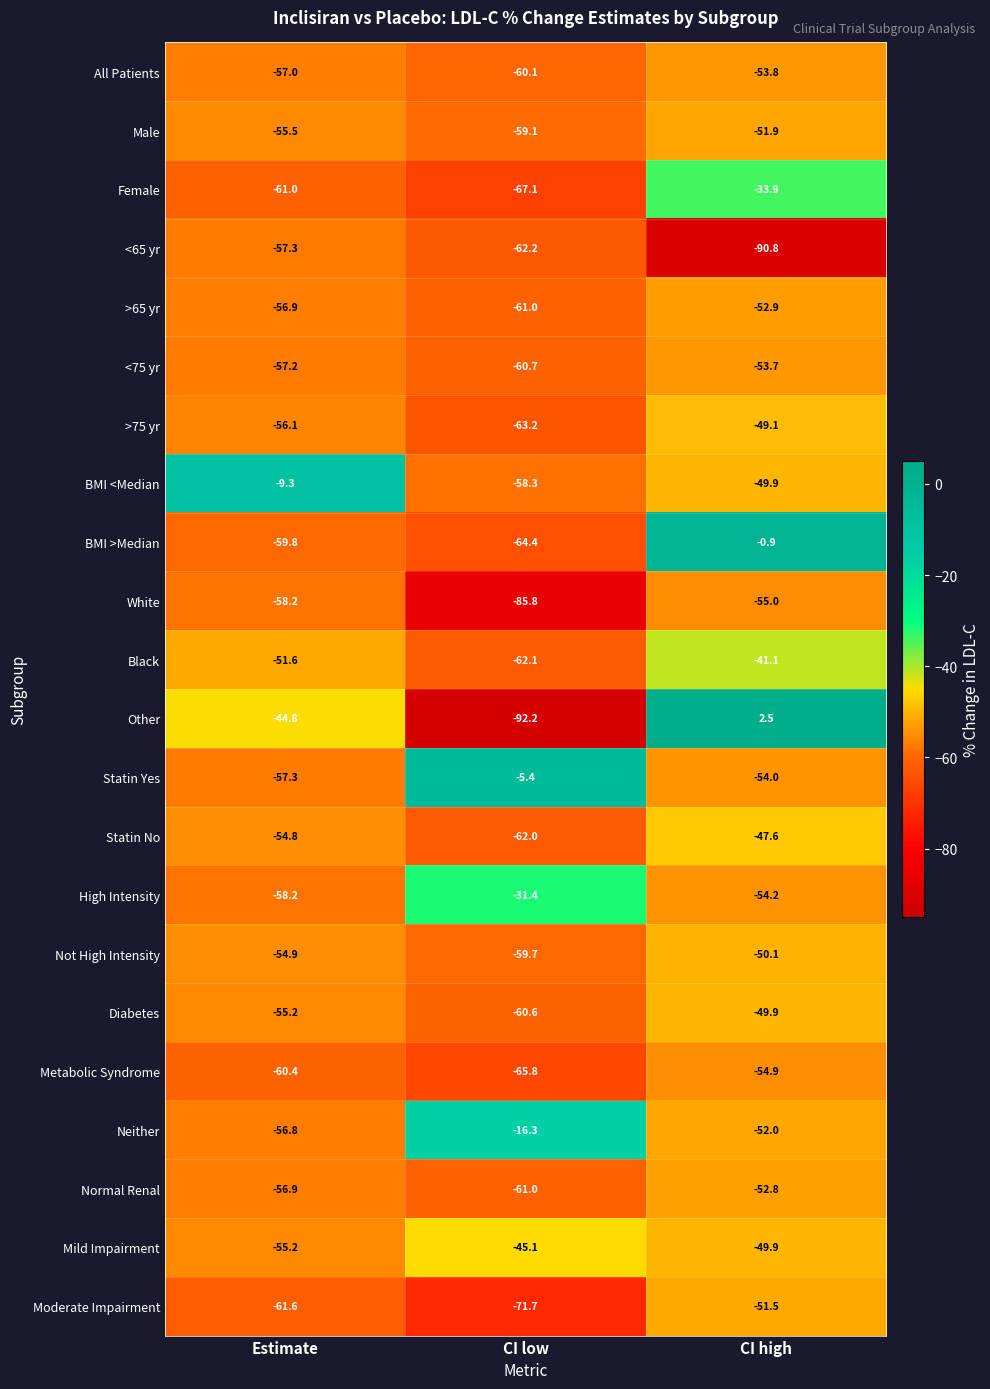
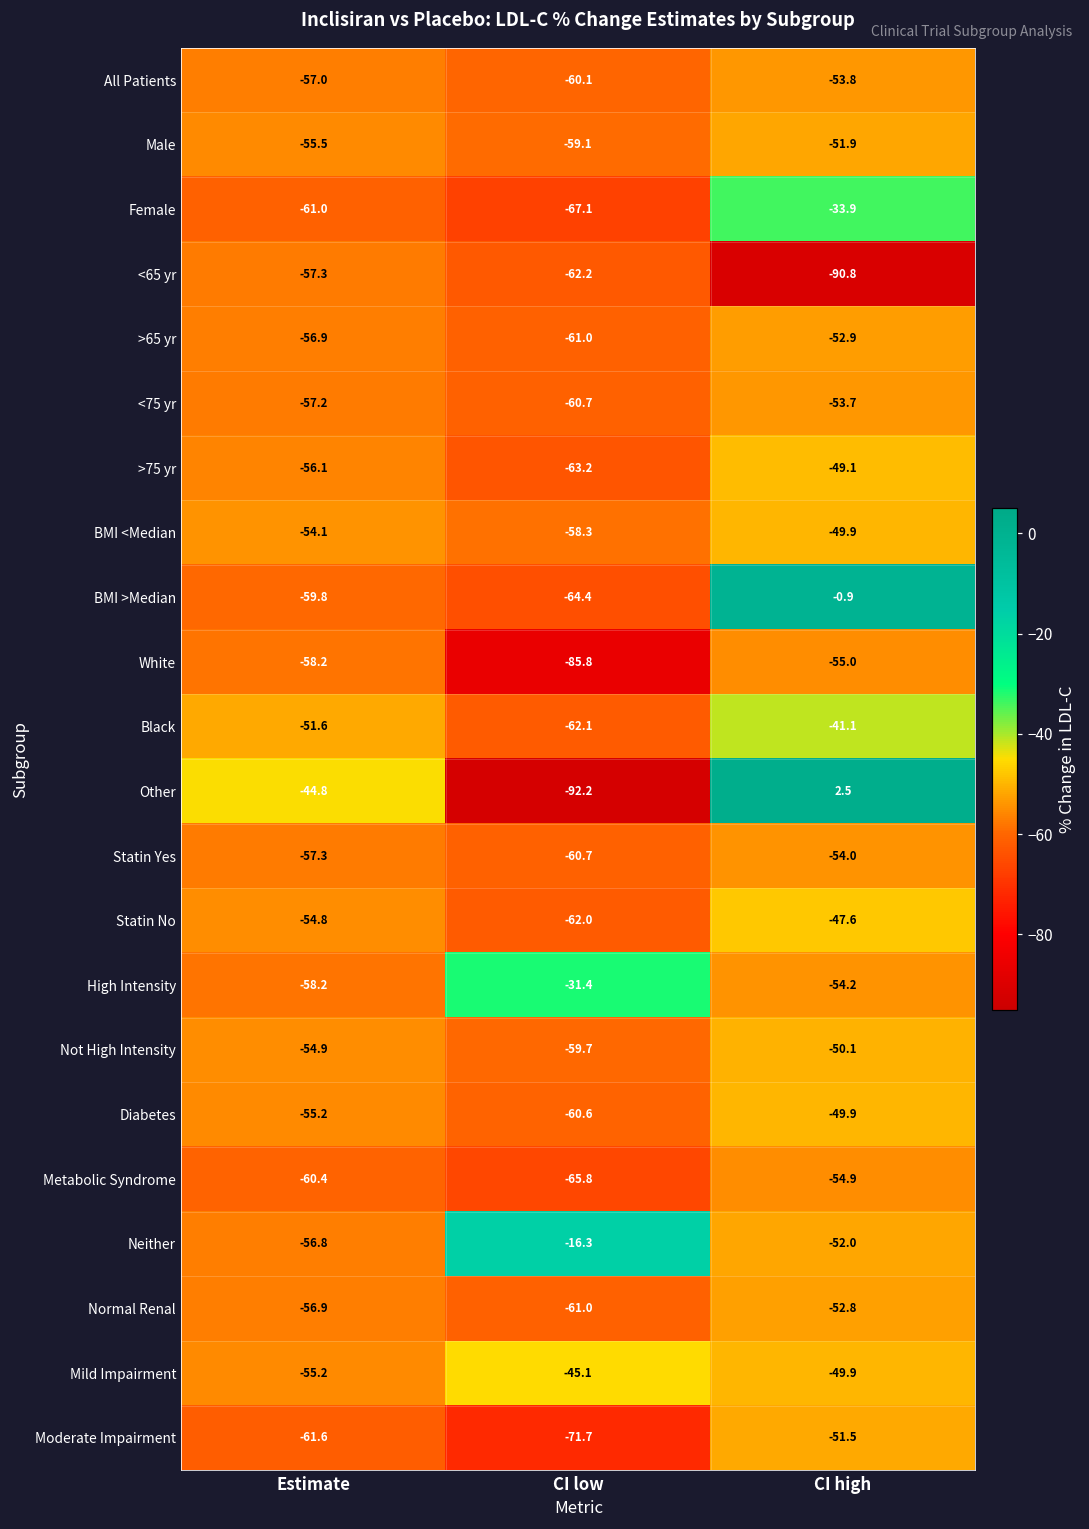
BMI <Median, Estimate: -9.3 -> -54.1
Statin Yes, CI low: -5.4 -> -60.7
